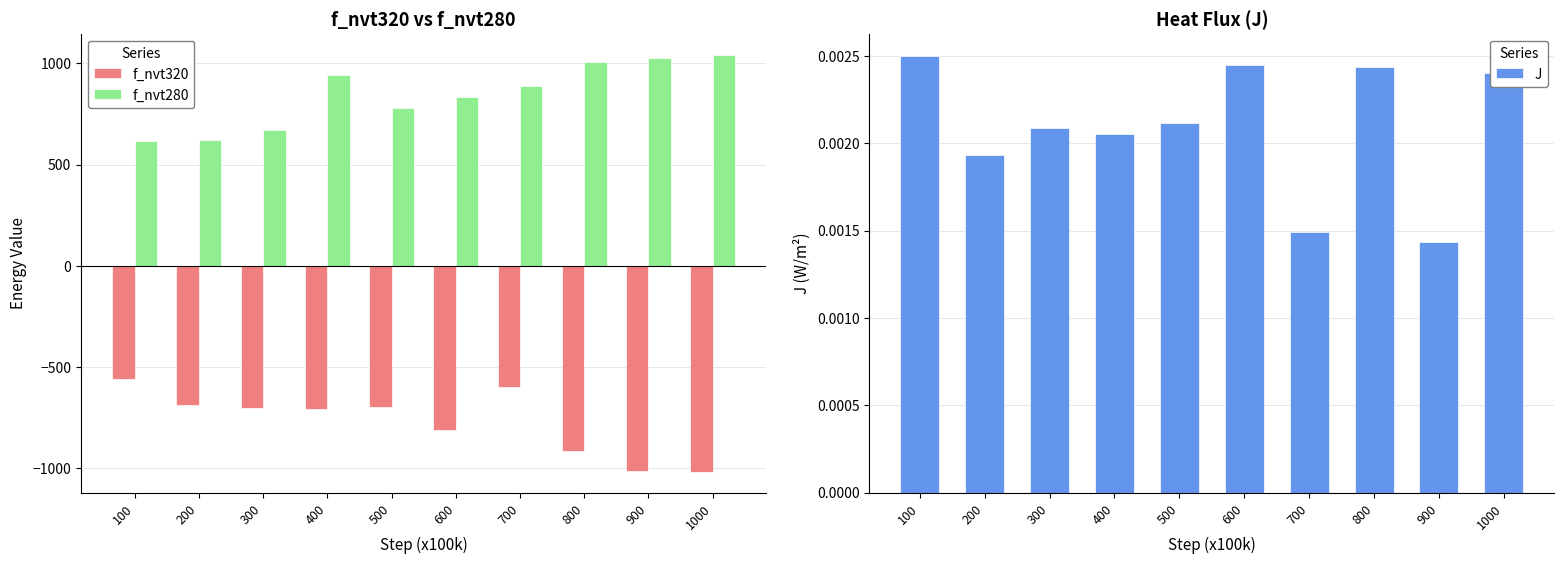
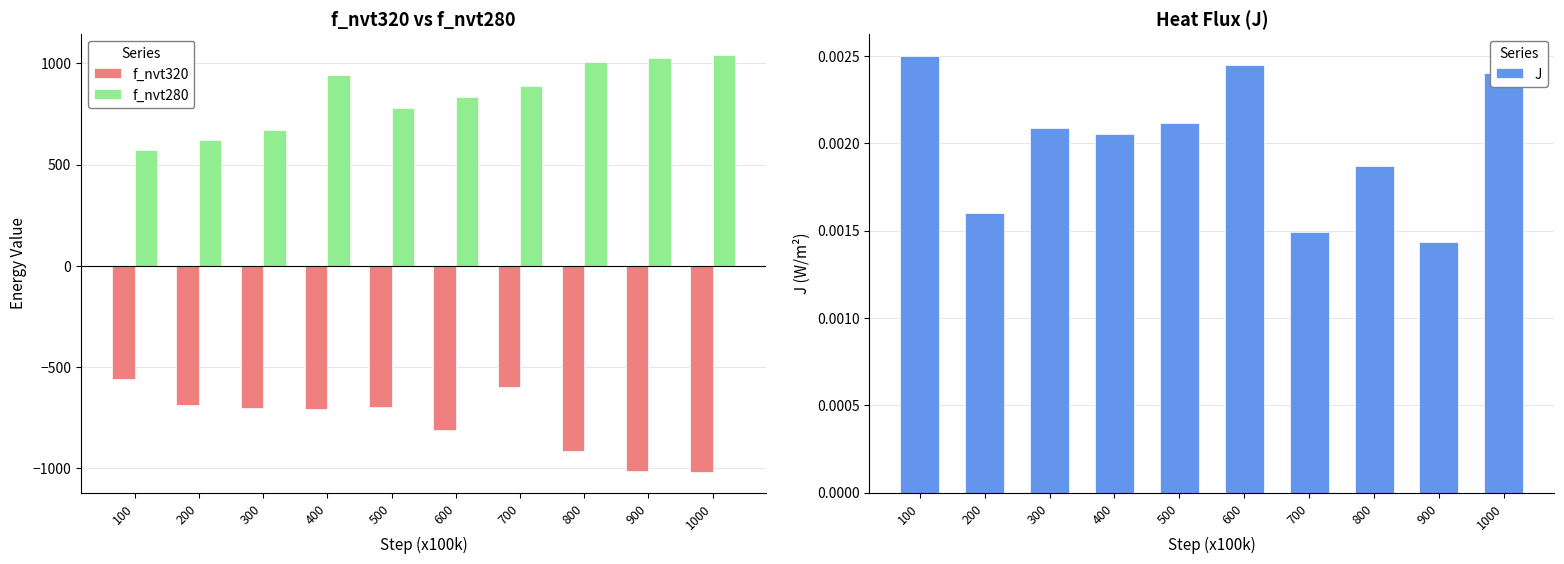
f_nvt320 vs f_nvt280, f_nvt280, 100: 610 -> 570
Heat Flux (J), 200: 0.00193 -> 0.00160
Heat Flux (J), 800: 0.00244 -> 0.00187
